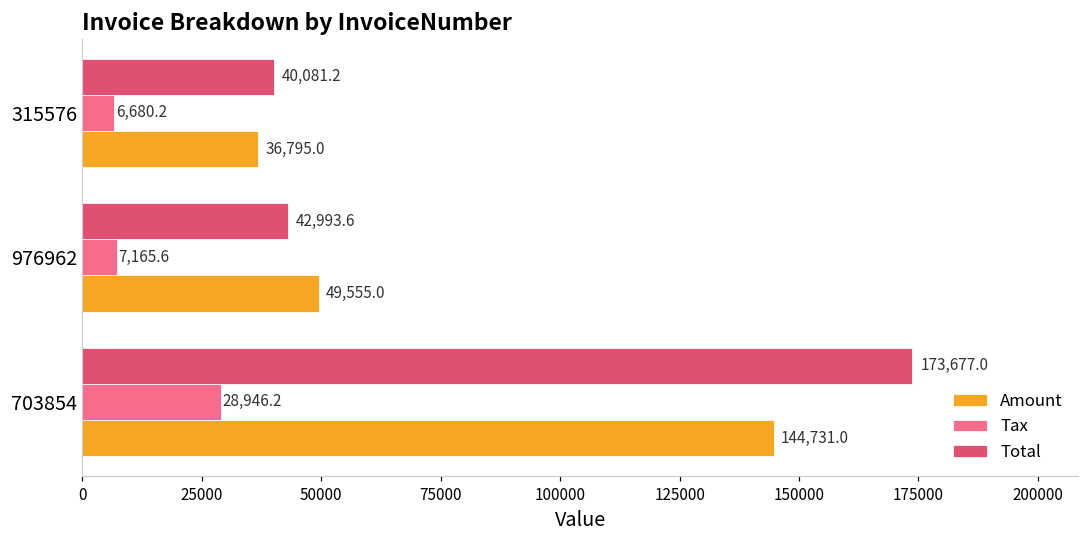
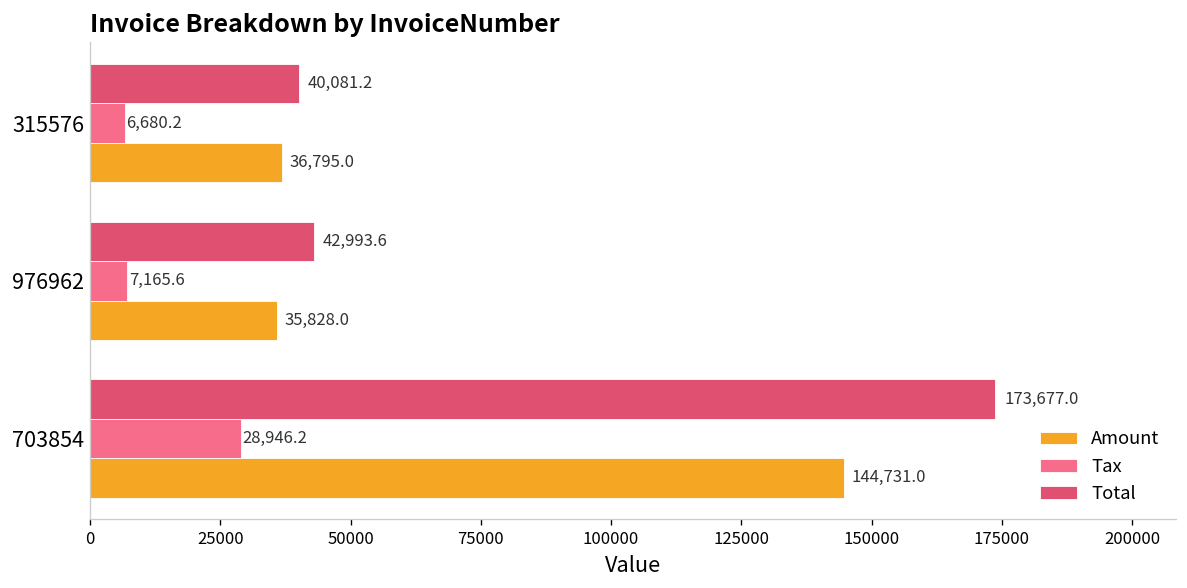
Amount, 976962: 49,555.0 -> 35,828.0
